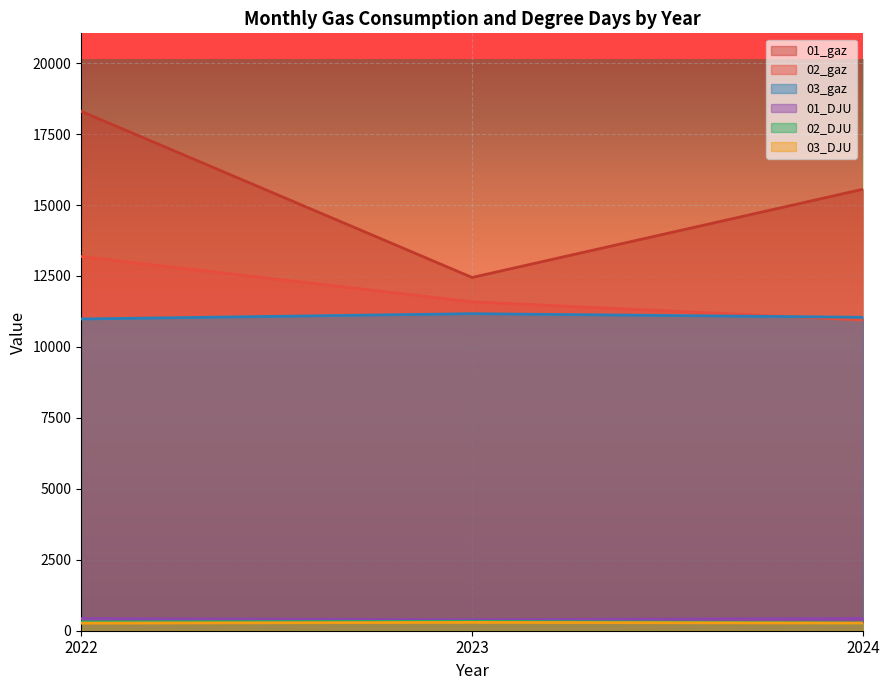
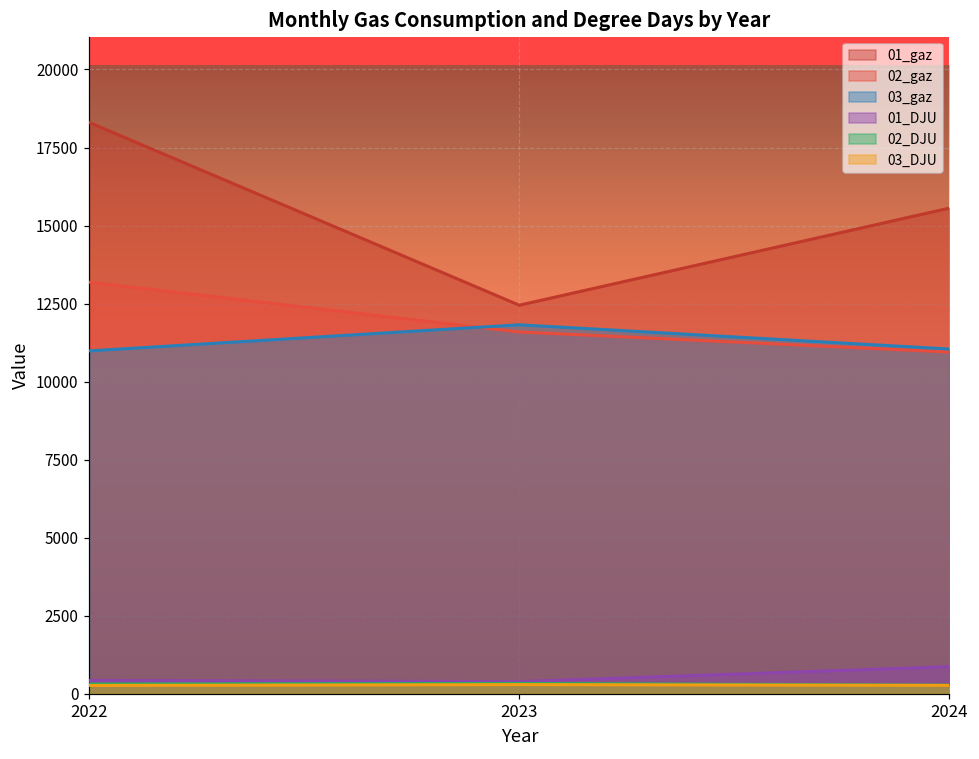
03_gaz, 2023: 11200 -> 11800
01_DJU, 2024: 400 -> 900
